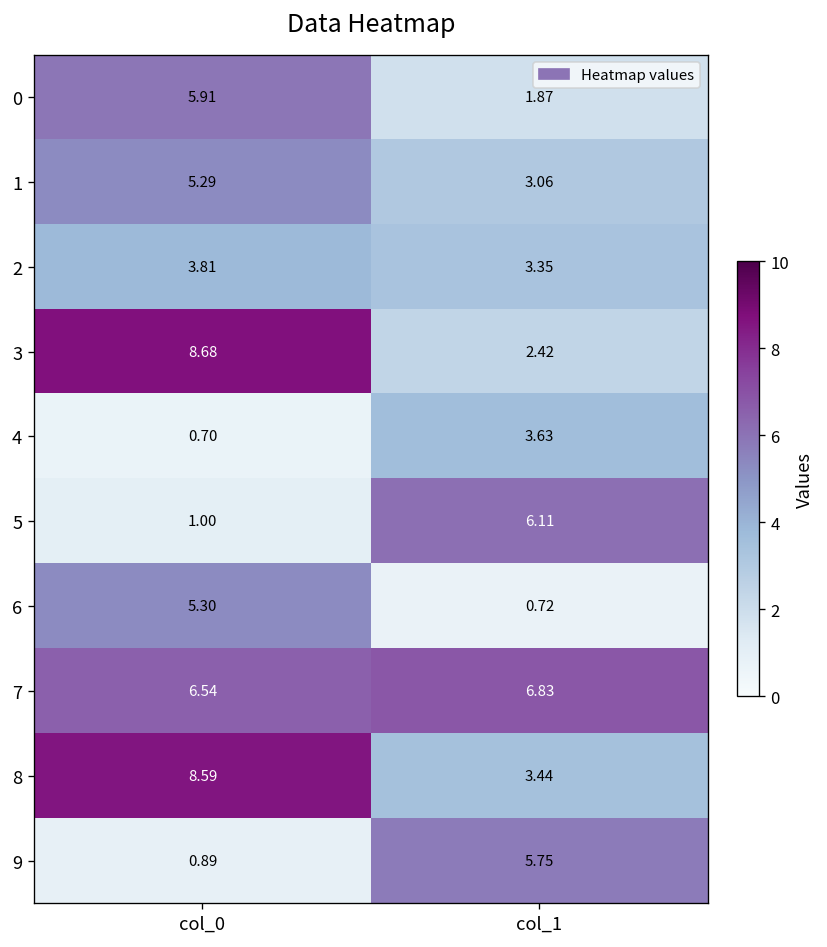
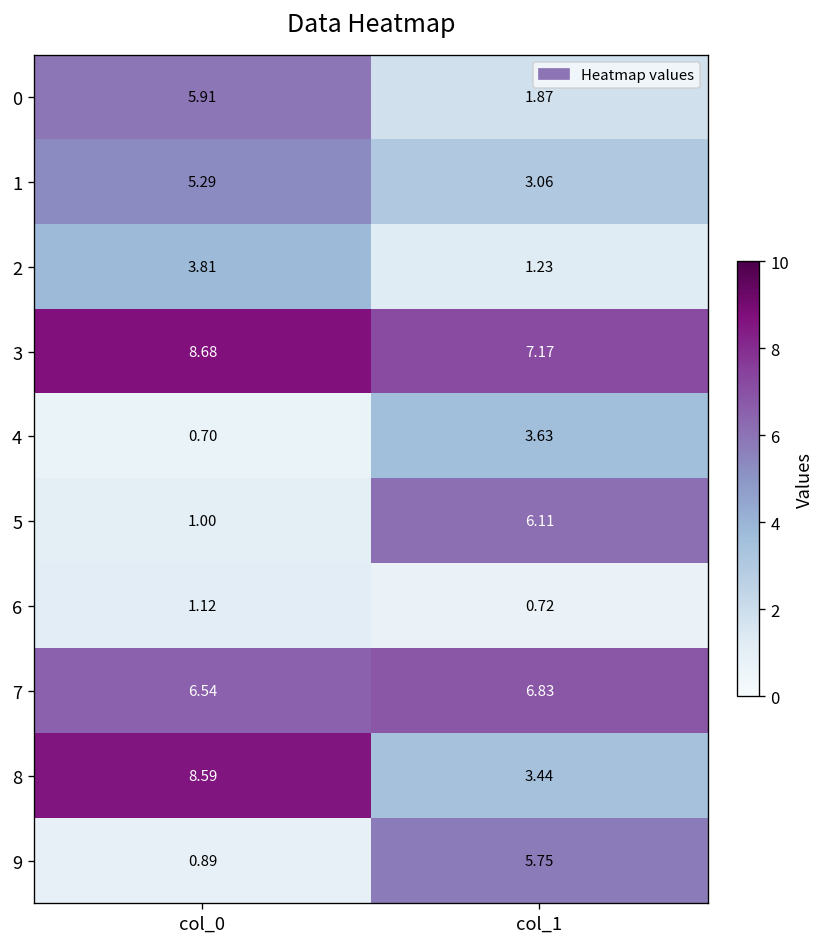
2, col_1: 3.35 -> 1.23
3, col_1: 2.42 -> 7.17
6, col_0: 5.30 -> 1.12
